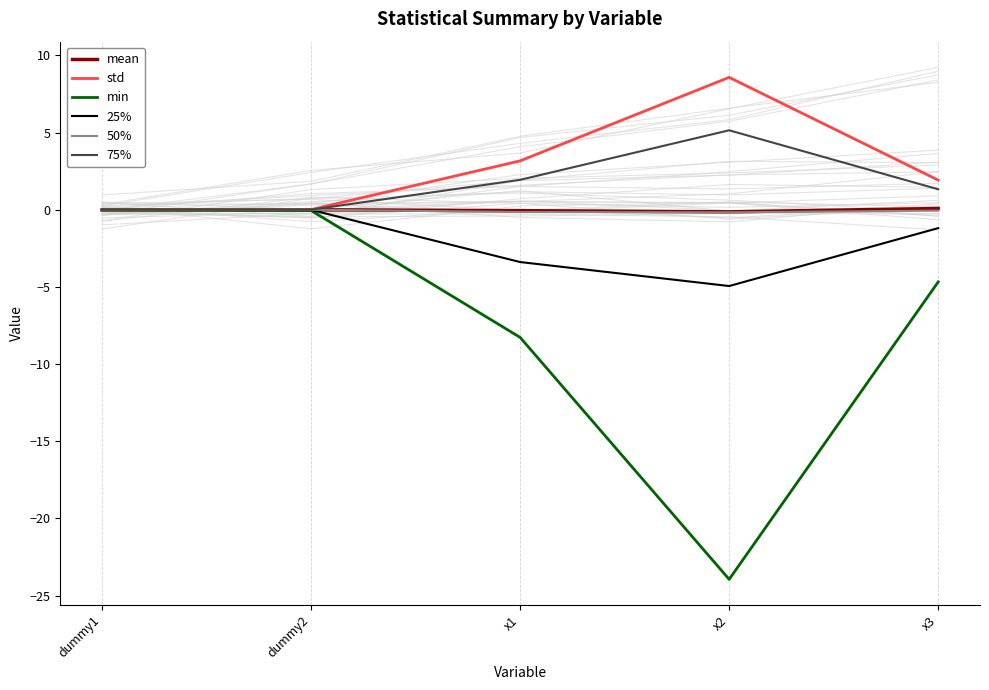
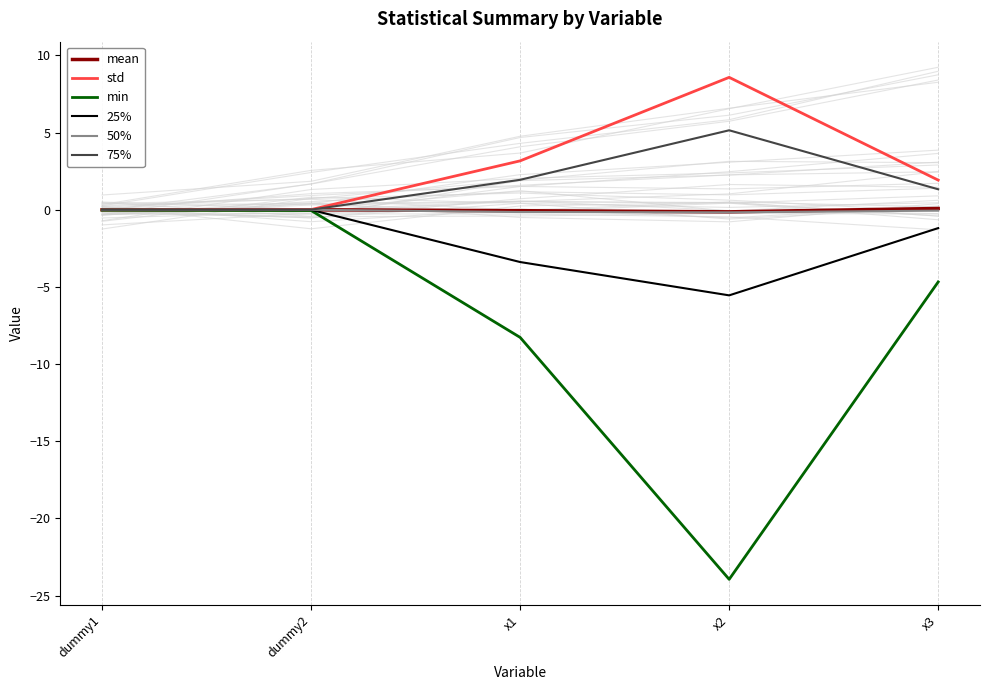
25%, x2: -4.9 -> -5.5
